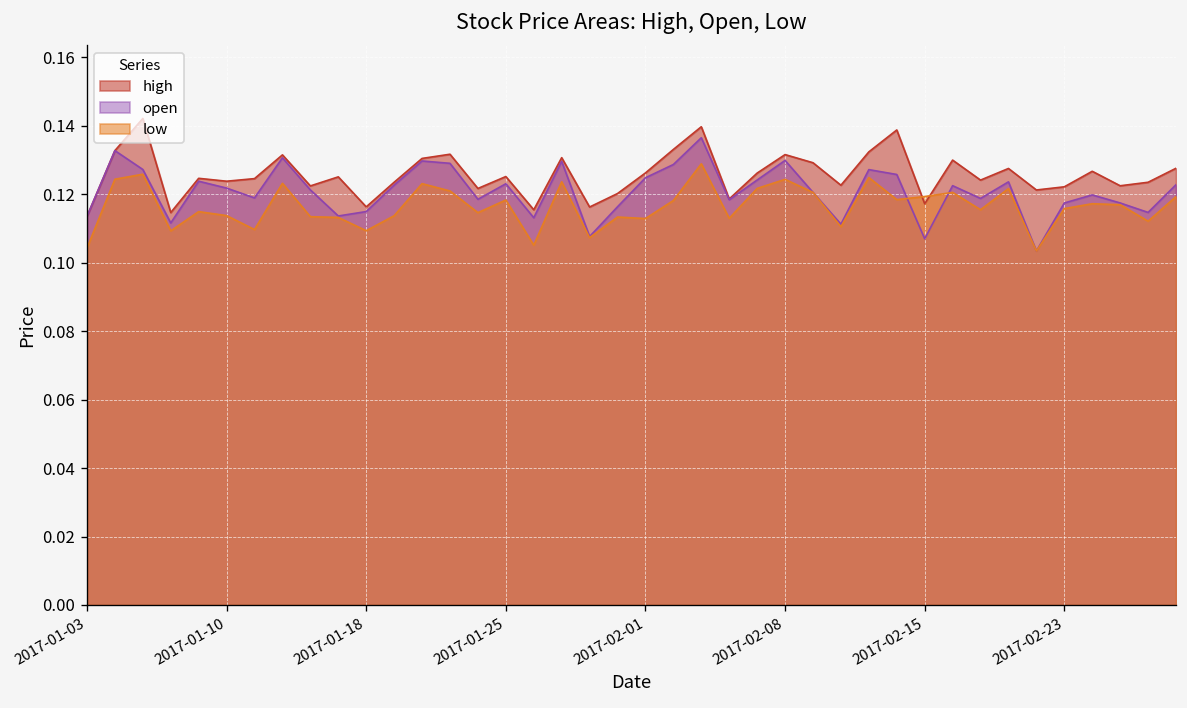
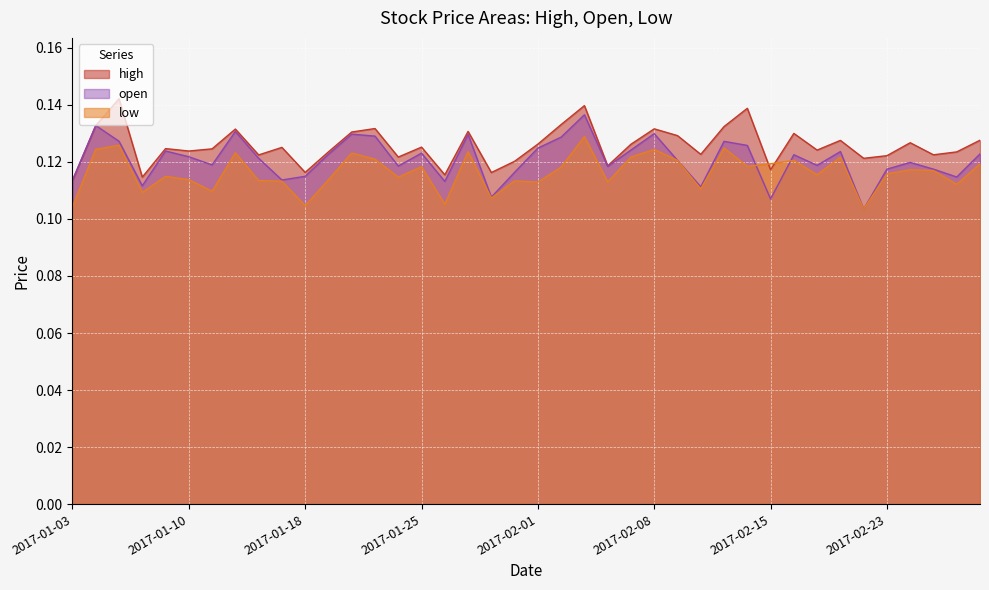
low, 2017-01-18: 0.109 -> 0.105
